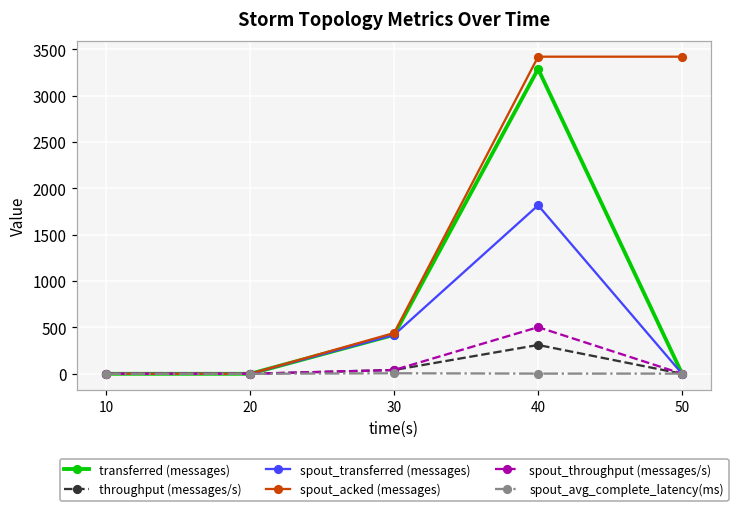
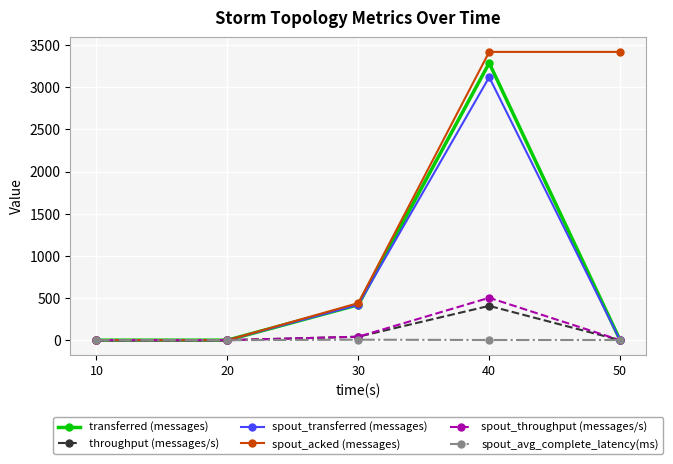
throughput (messages/s), 40: 300 -> 400
spout_transferred (messages), 40: 1800 -> 3100
